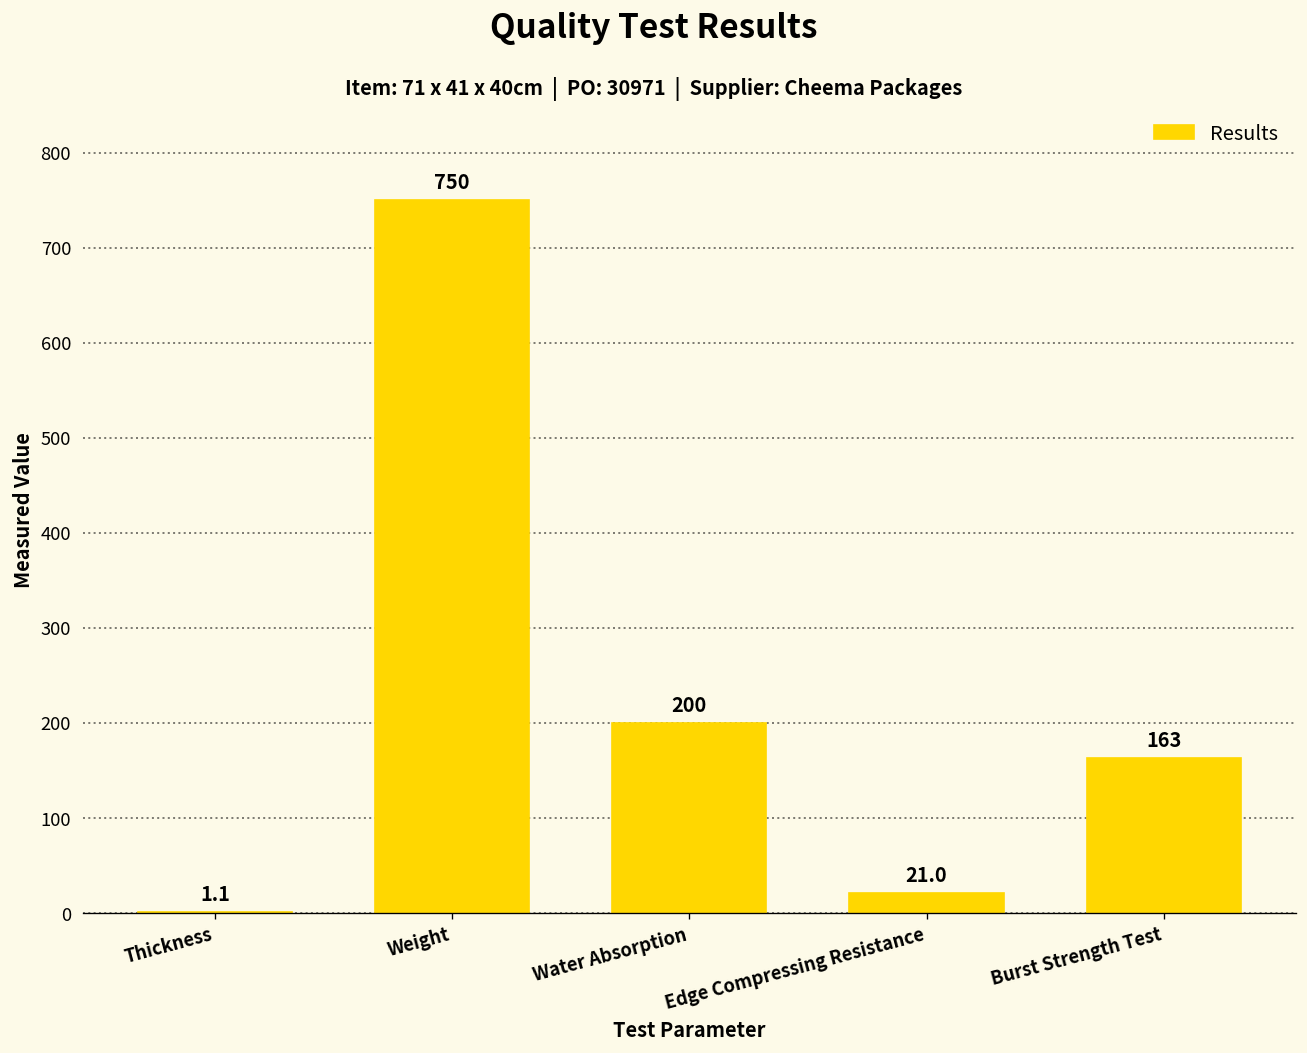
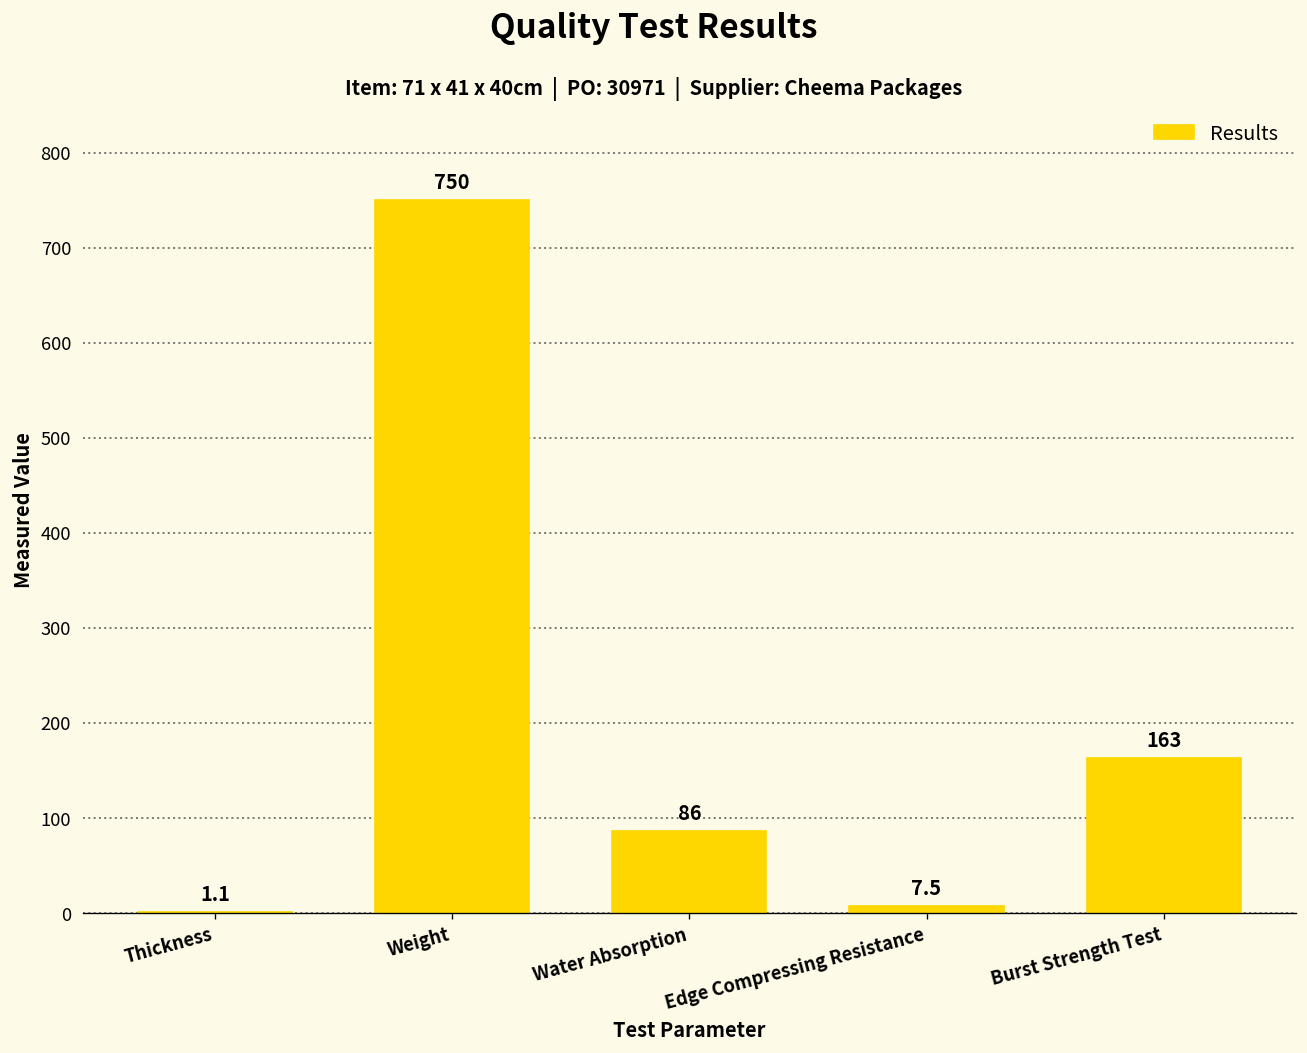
Water Absorption: 200 -> 86
Edge Compressing Resistance: 21.0 -> 7.5
